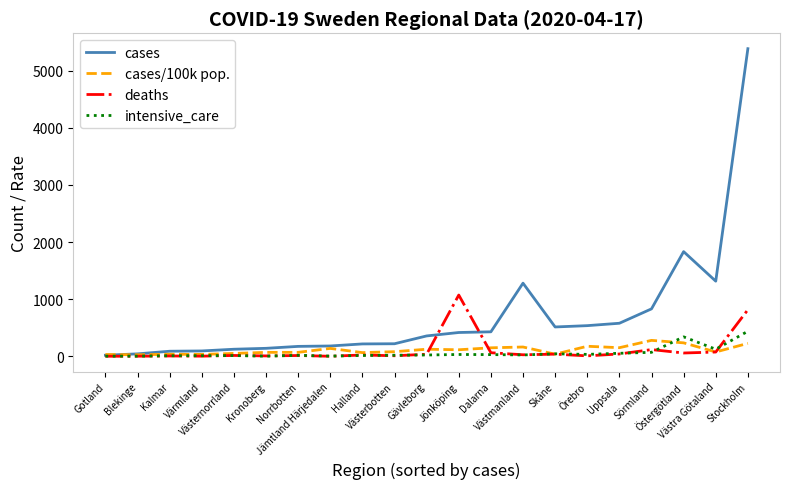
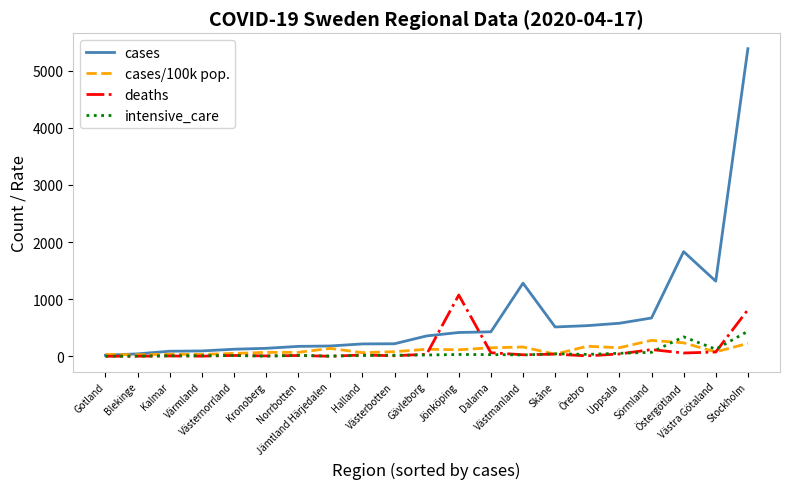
cases, Sörmland: 800 -> 700
